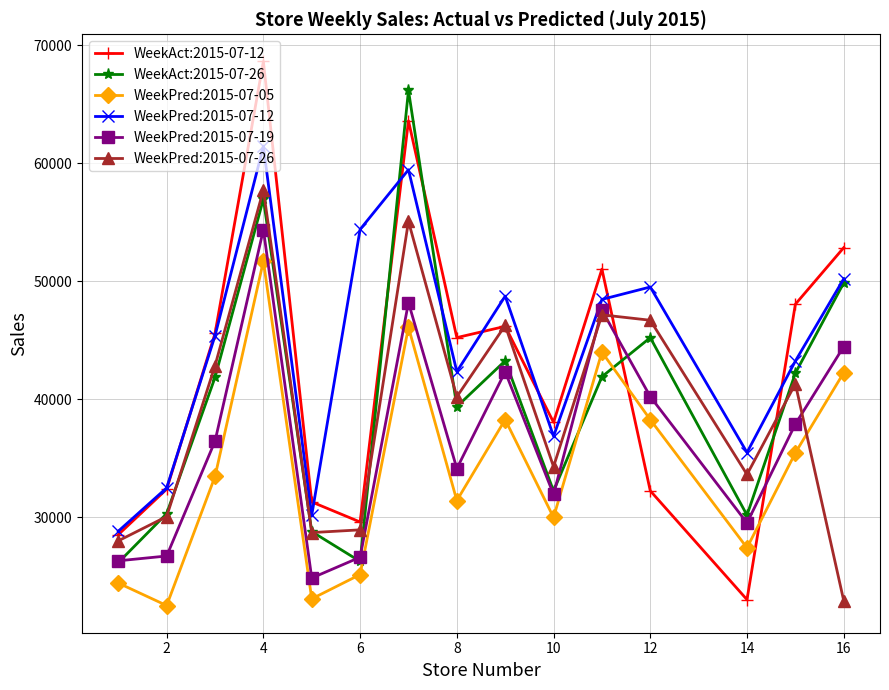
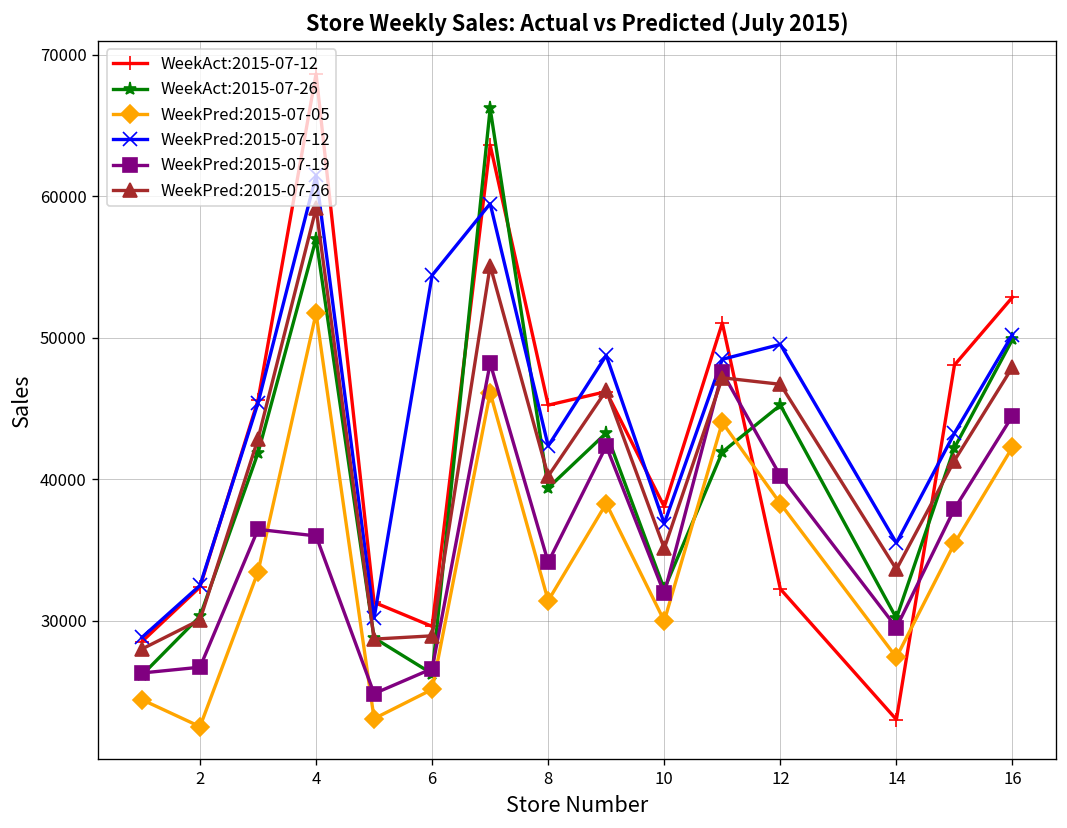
WeekPred:2015-07-19, 4: 54400 -> 36000
WeekPred:2015-07-26, 4: 57800 -> 59100
WeekPred:2015-07-26, 10: 34300 -> 35100
WeekPred:2015-07-26, 16: 22900 -> 47900
